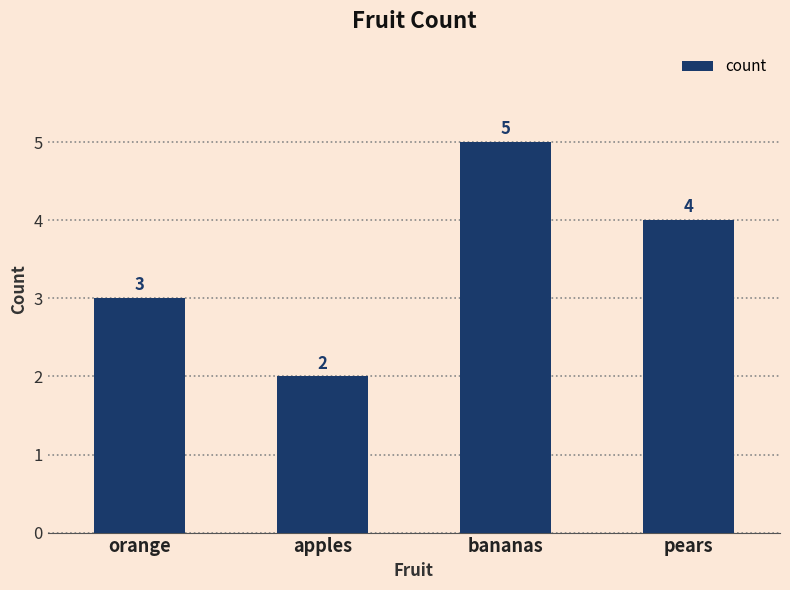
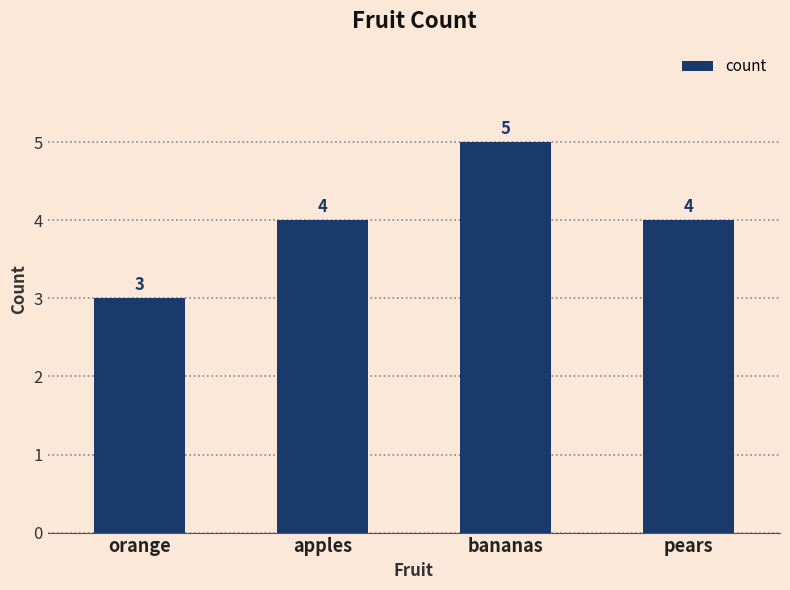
apples: 2 -> 4
